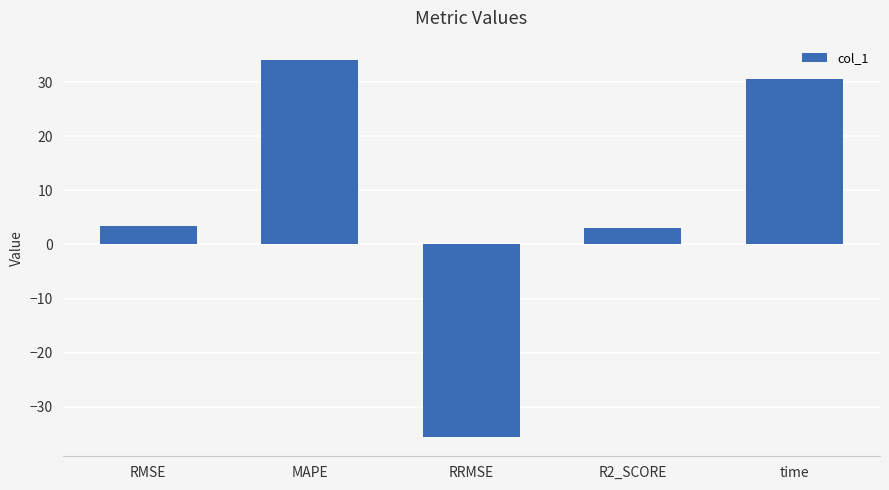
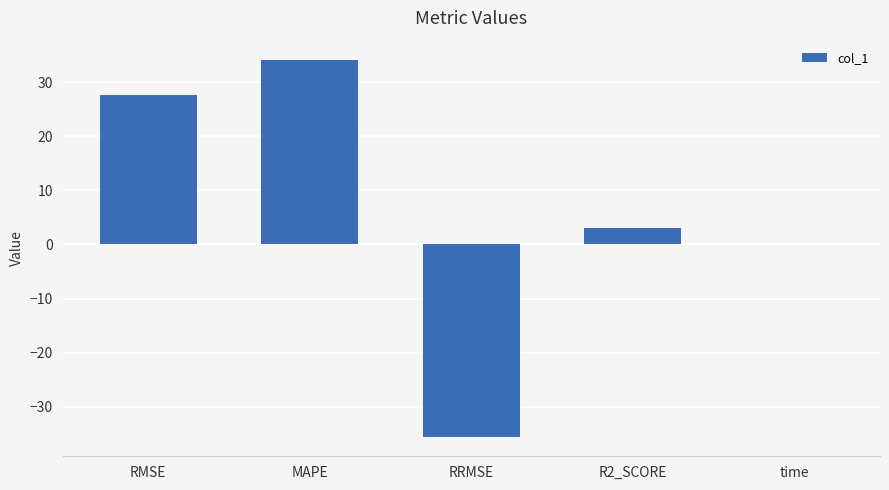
RMSE: 3 -> 28
time: 31 -> 0
